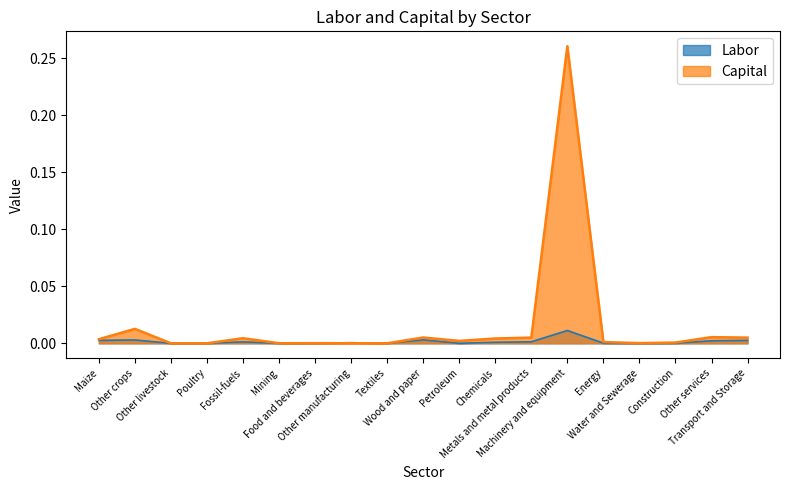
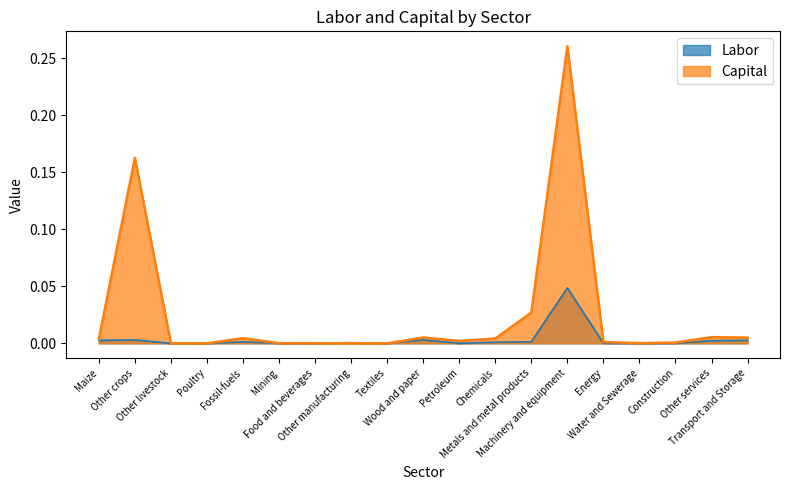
Capital, Other crops: 0.013 -> 0.163
Capital, Metals and metal products: 0.005 -> 0.027
Labor, Machinery and equipment: 0.011 -> 0.049
